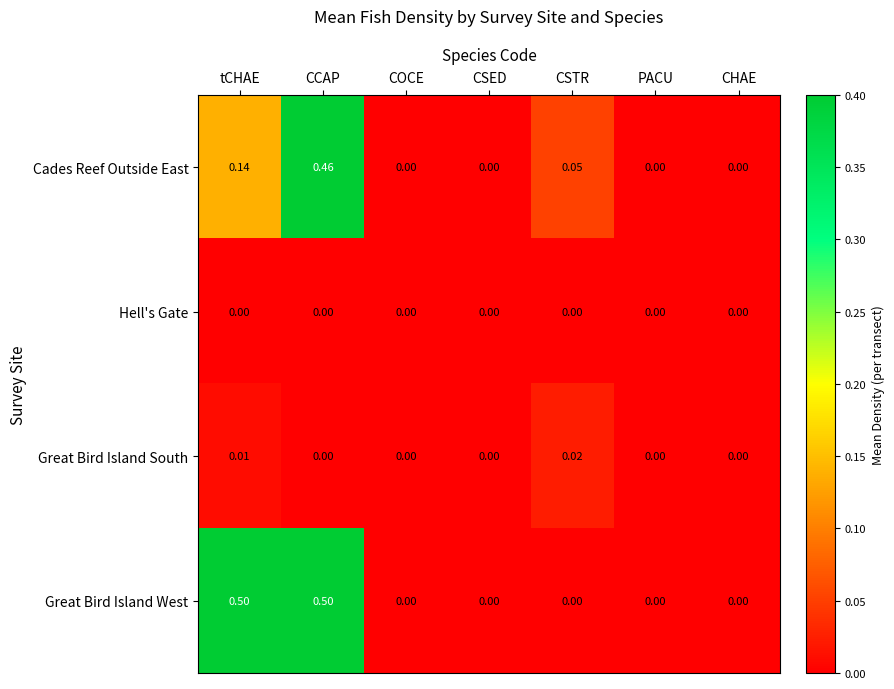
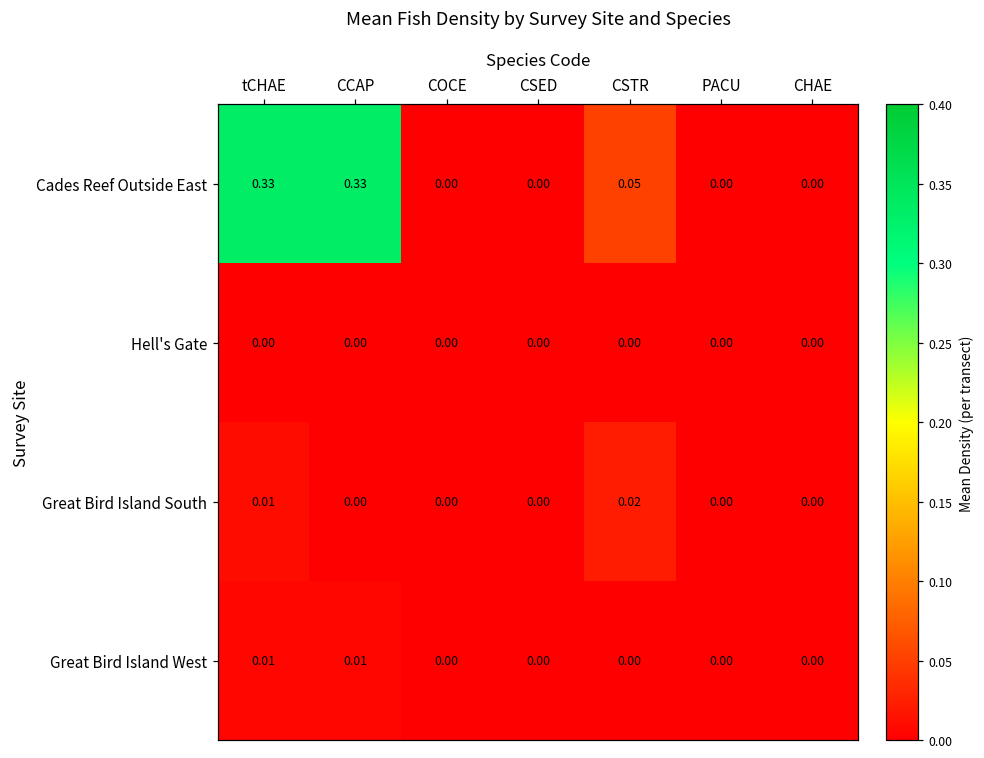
Cades Reef Outside East, tCHAE: 0.14 -> 0.33
Cades Reef Outside East, CCAP: 0.46 -> 0.33
Great Bird Island West, tCHAE: 0.50 -> 0.01
Great Bird Island West, CCAP: 0.50 -> 0.01
